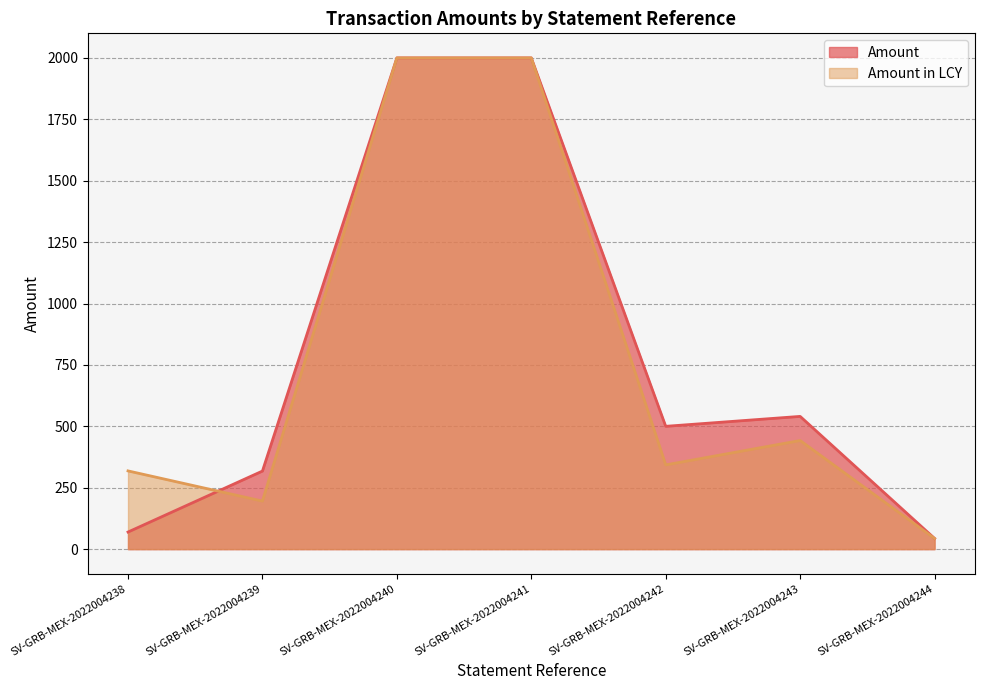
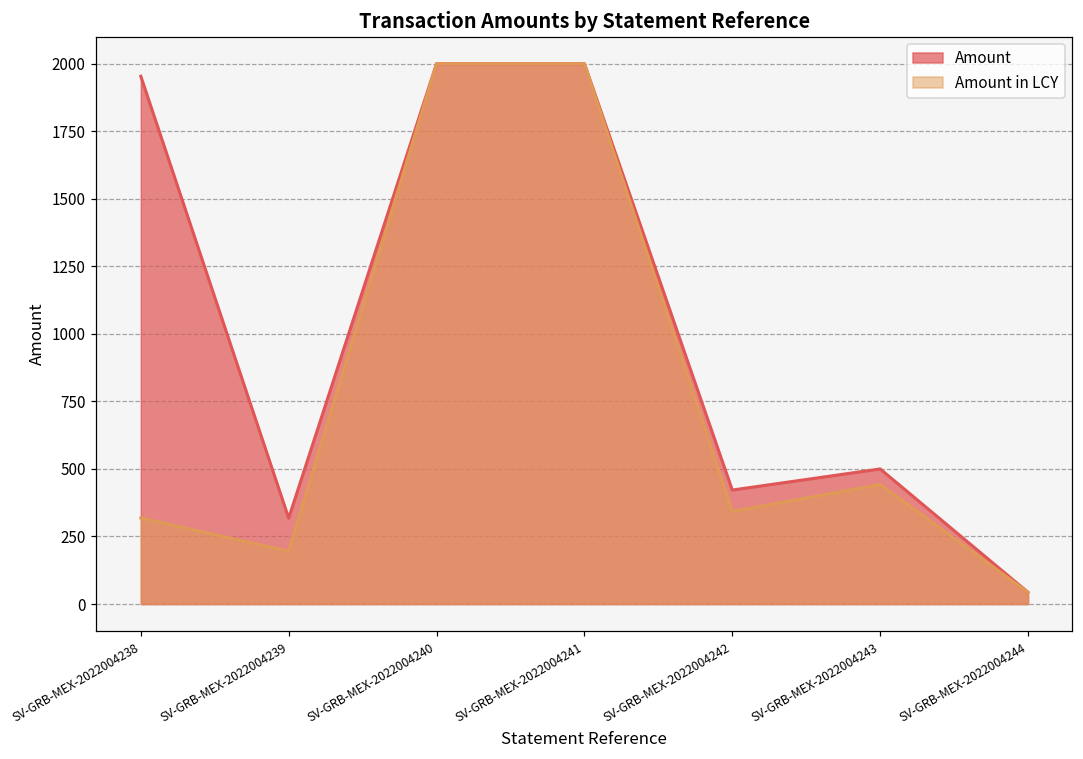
Amount, SV-GRB-MEX-2022004238: 70 -> 1950
Amount, SV-GRB-MEX-2022004242: 500 -> 420
Amount, SV-GRB-MEX-2022004243: 540 -> 500
